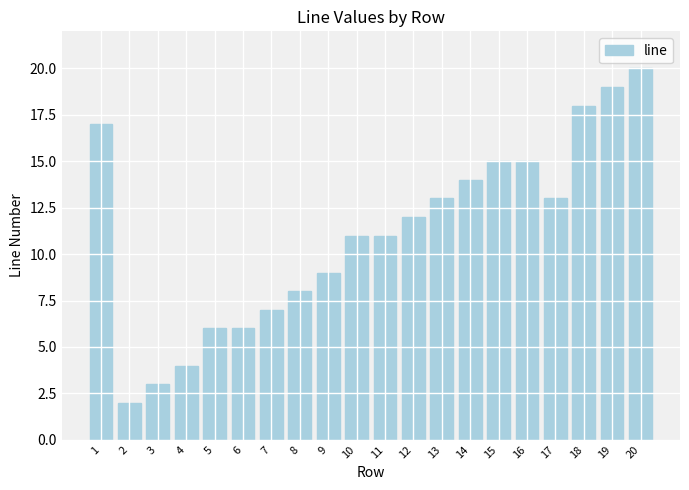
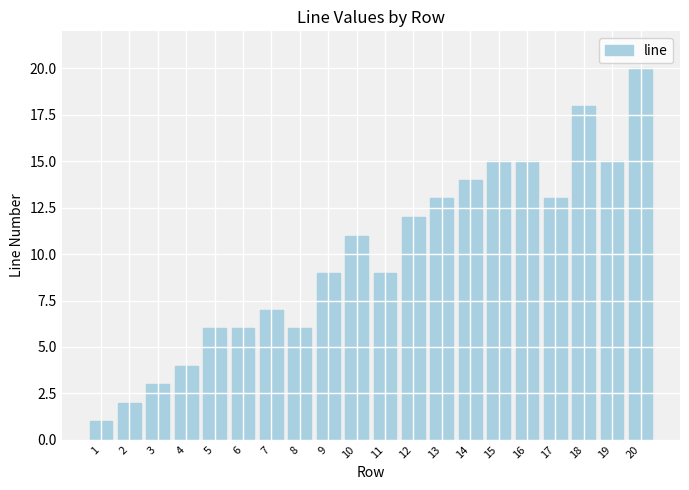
1: 17 -> 1
8: 8 -> 6
11: 11 -> 9
19: 19 -> 15
